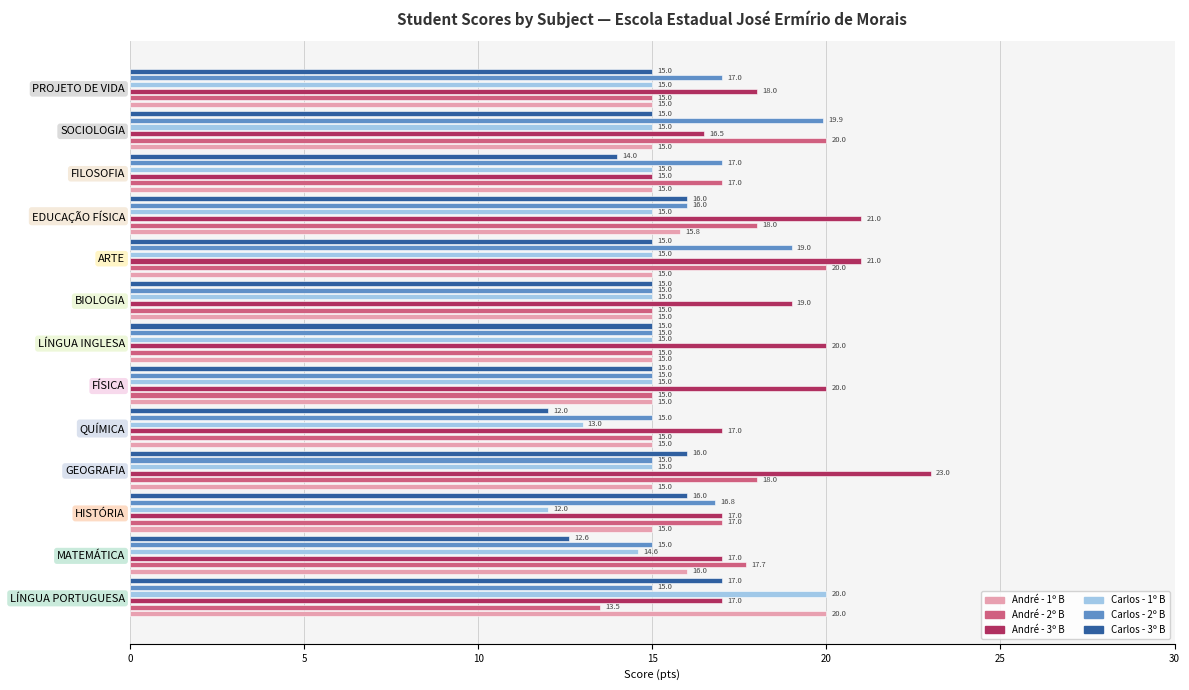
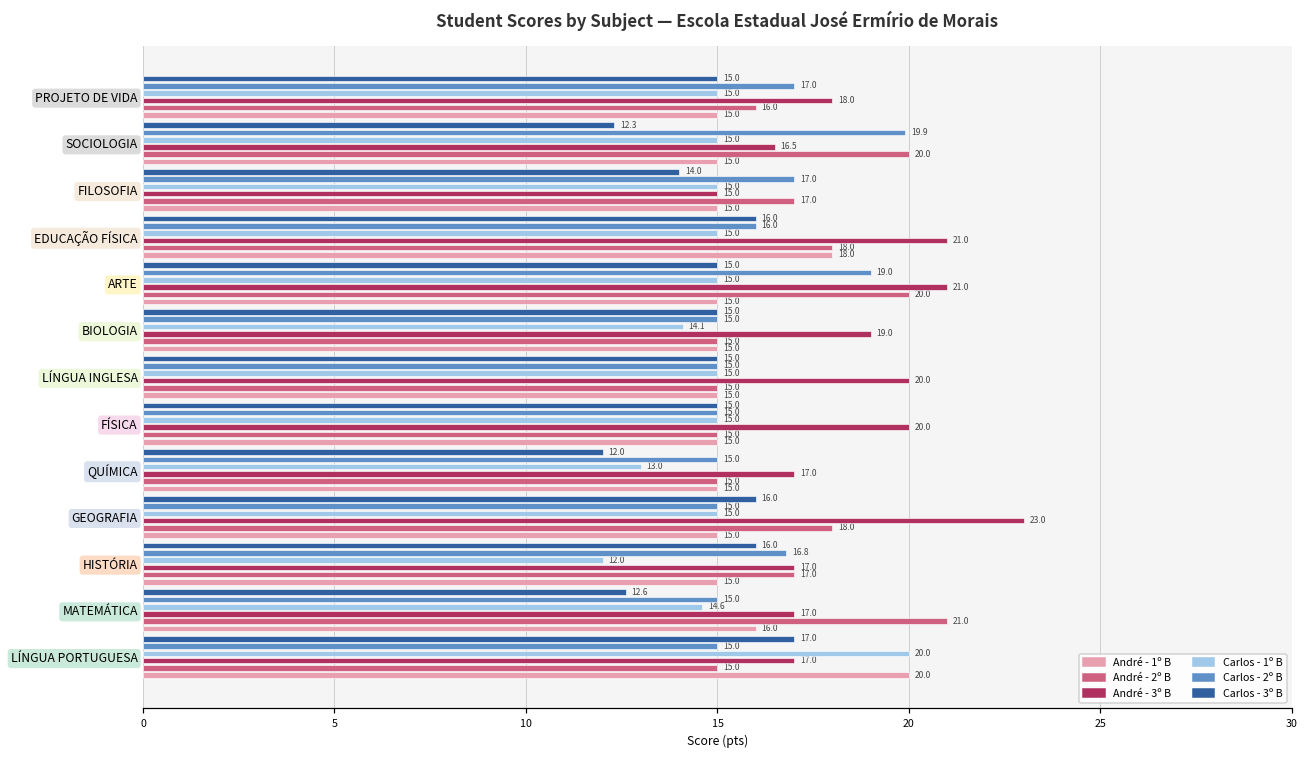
André - 2º B, PROJETO DE VIDA: 15.0 -> 16.0
Carlos - 3º B, SOCIOLOGIA: 15.0 -> 12.3
André - 1º B, EDUCAÇÃO FÍSICA: 15.8 -> 18.0
Carlos - 1º B, BIOLOGIA: 15.0 -> 14.1
André - 2º B, MATEMÁTICA: 17.7 -> 21.0
André - 2º B, LÍNGUA PORTUGUESA: 13.5 -> 15.0
